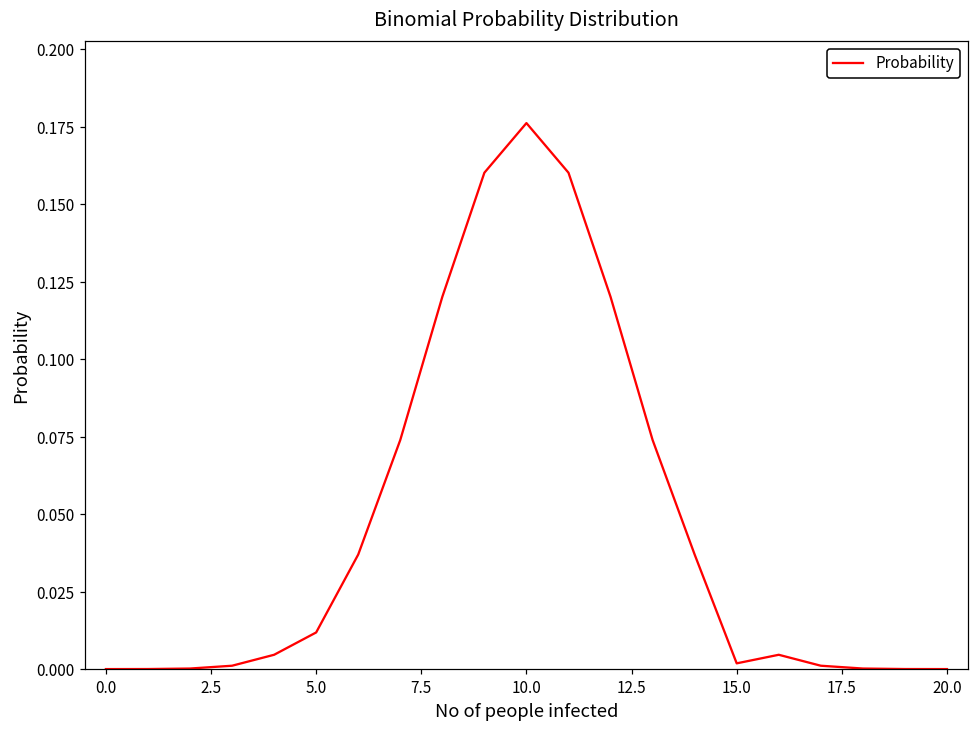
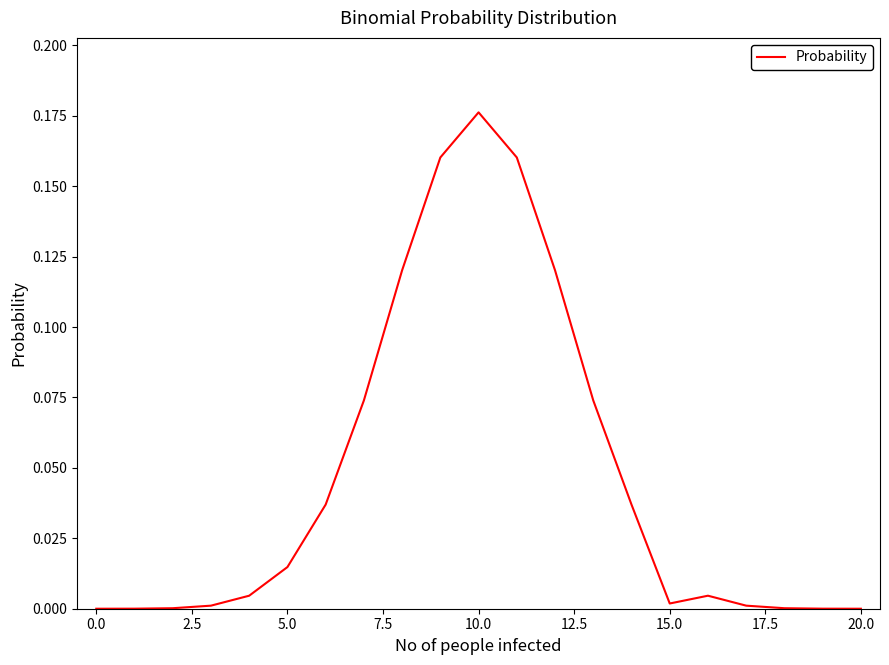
5.0: 0.012 -> 0.015
